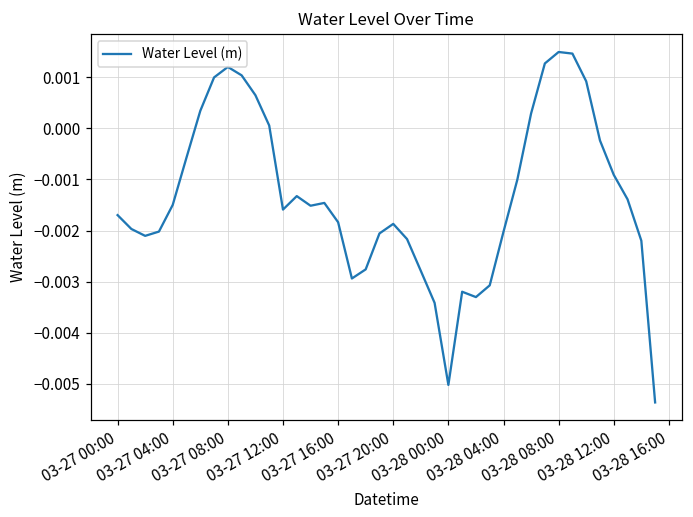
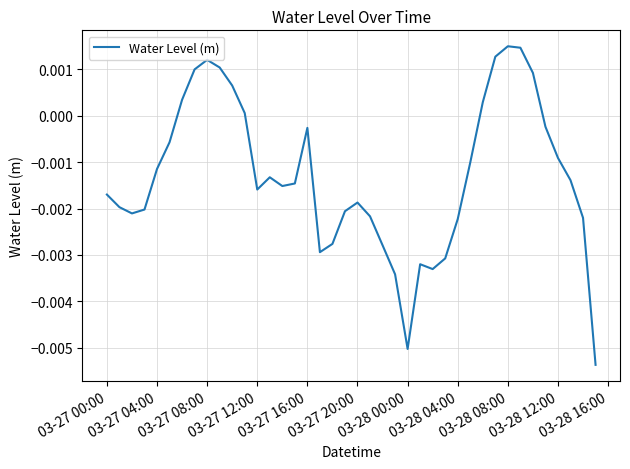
03-27 04:00: -0.0015 -> -0.0011
03-27 16:00: -0.0018 -> -0.0003
03-28 04:00: -0.0020 -> -0.0022
